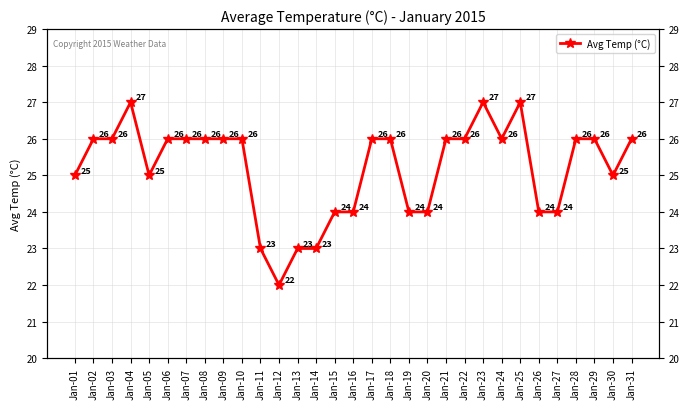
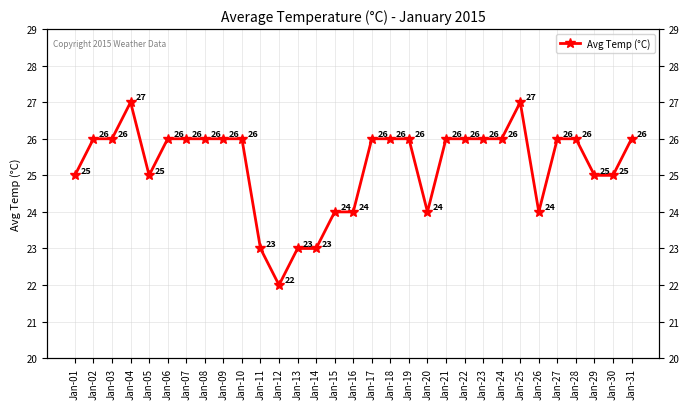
Jan-19: 24 -> 26
Jan-23: 27 -> 26
Jan-27: 24 -> 26
Jan-29: 26 -> 25
